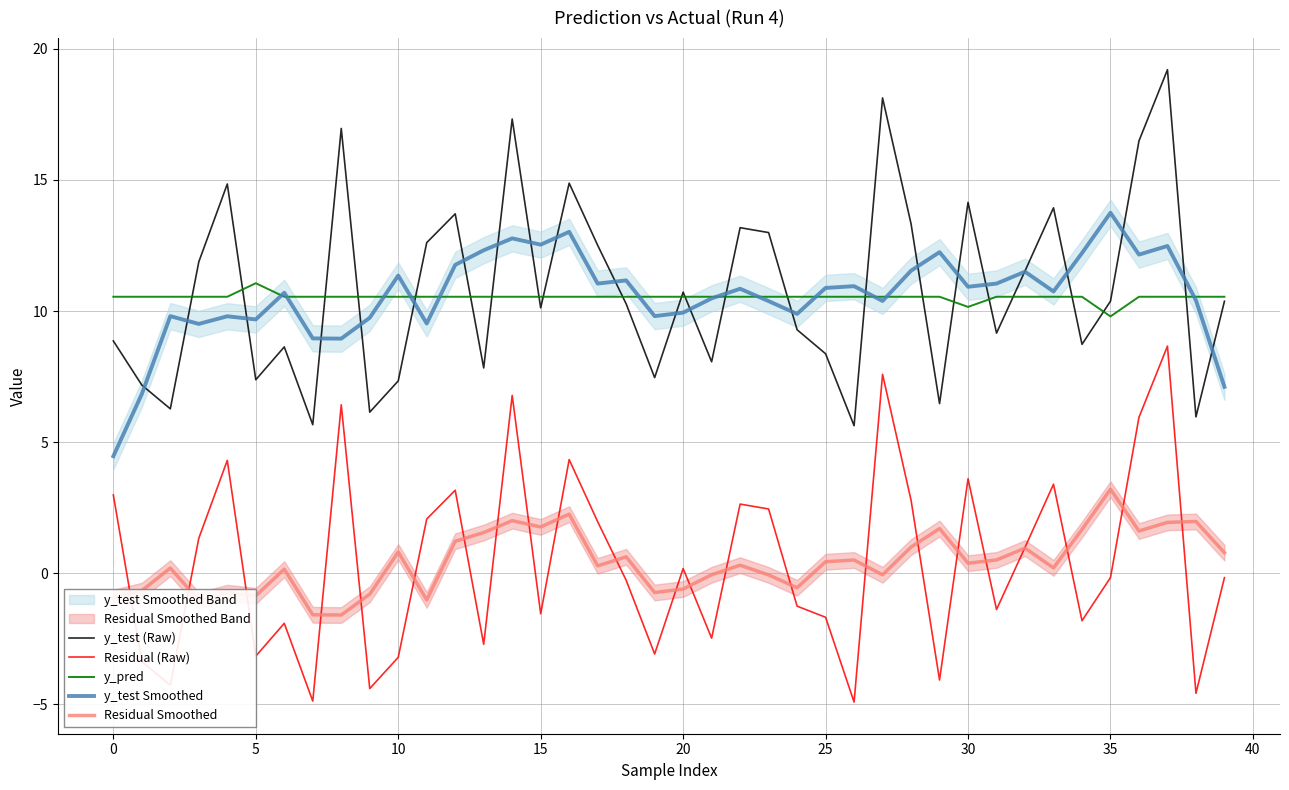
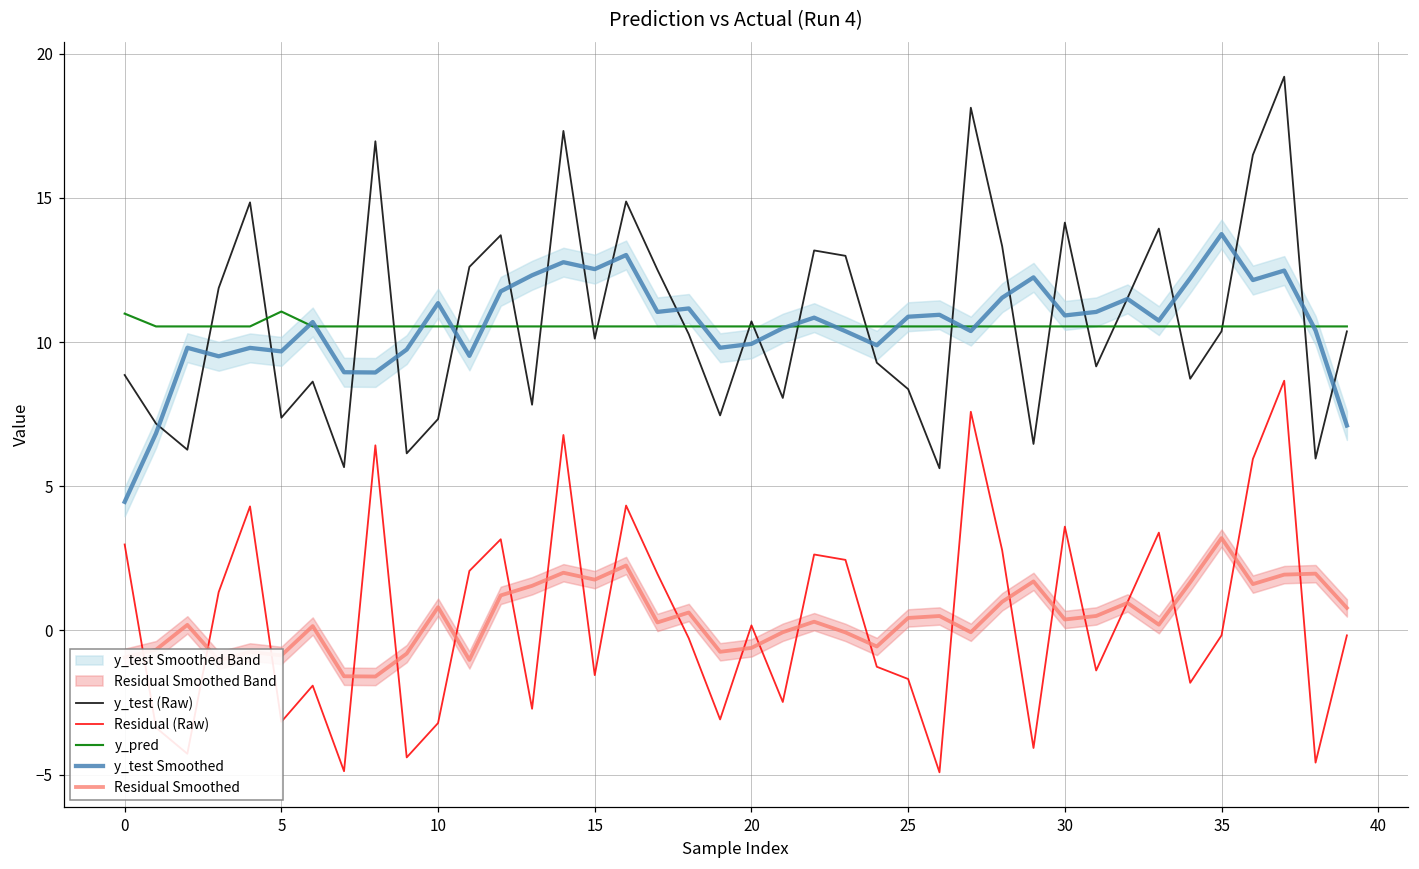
y_pred, 0: 10.5 -> 11.0
y_pred, 30: 10.2 -> 10.5
y_pred, 35: 9.8 -> 10.5
